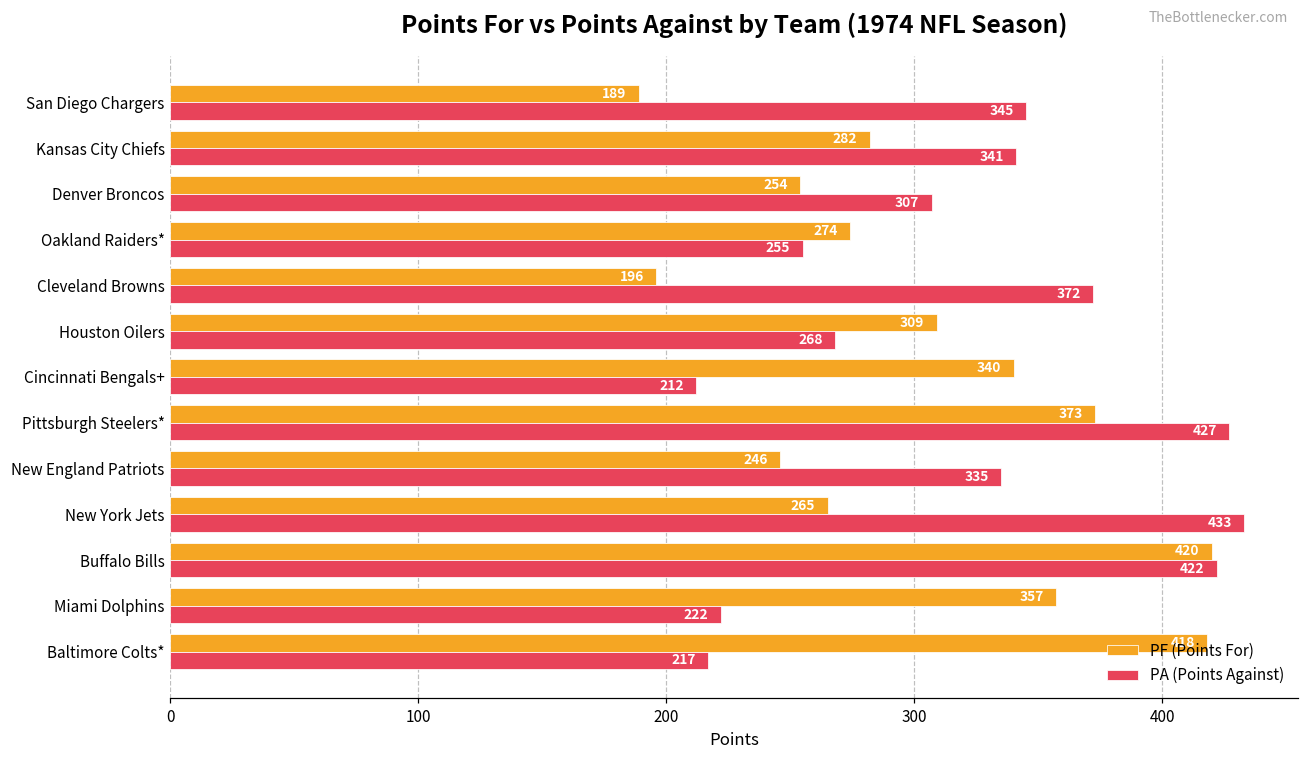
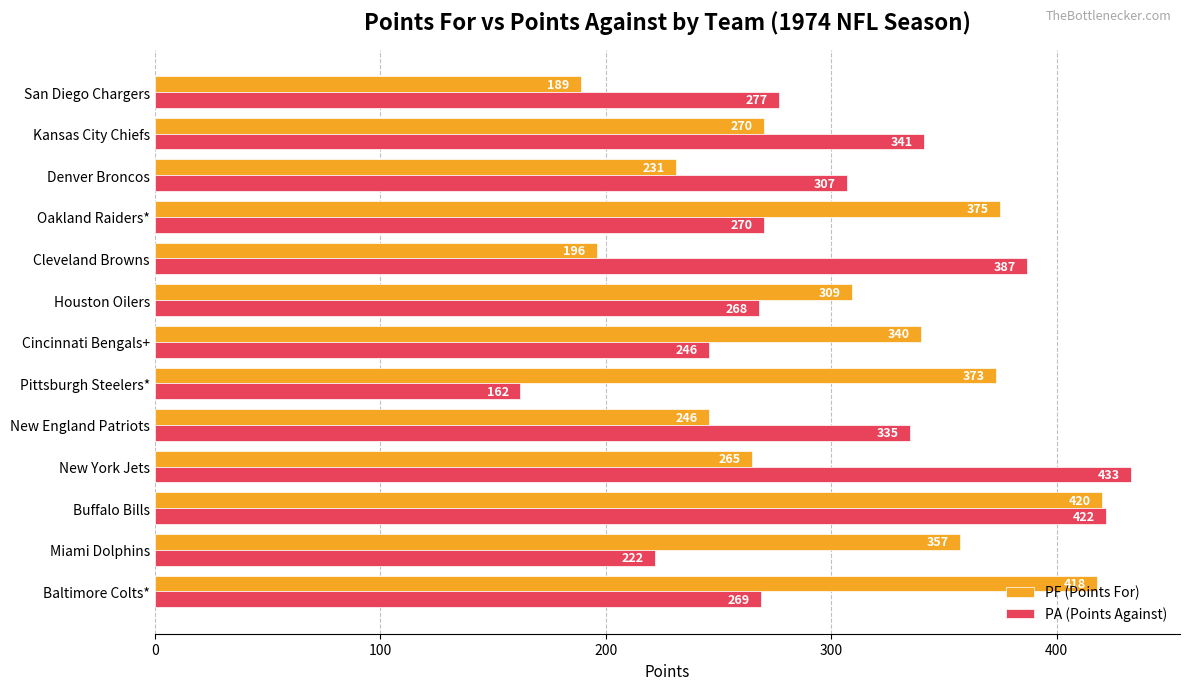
PA (Points Against), San Diego Chargers: 345 -> 277
PF (Points For), Kansas City Chiefs: 282 -> 270
PF (Points For), Denver Broncos: 254 -> 231
PF (Points For), Oakland Raiders*: 274 -> 375
PA (Points Against), Oakland Raiders*: 255 -> 270
PA (Points Against), Cleveland Browns: 372 -> 387
PA (Points Against), Cincinnati Bengals+: 212 -> 246
PA (Points Against), Pittsburgh Steelers*: 427 -> 162
PA (Points Against), Baltimore Colts*: 217 -> 269
